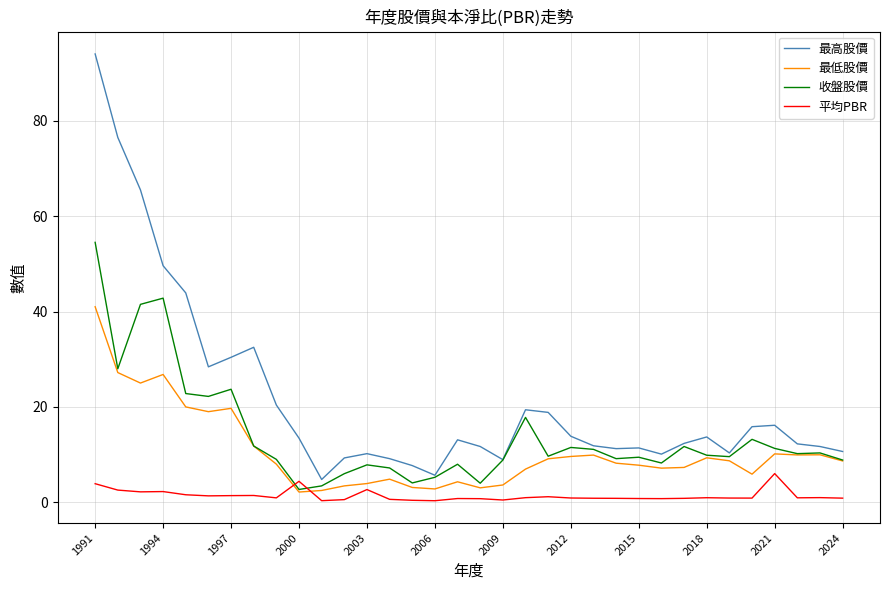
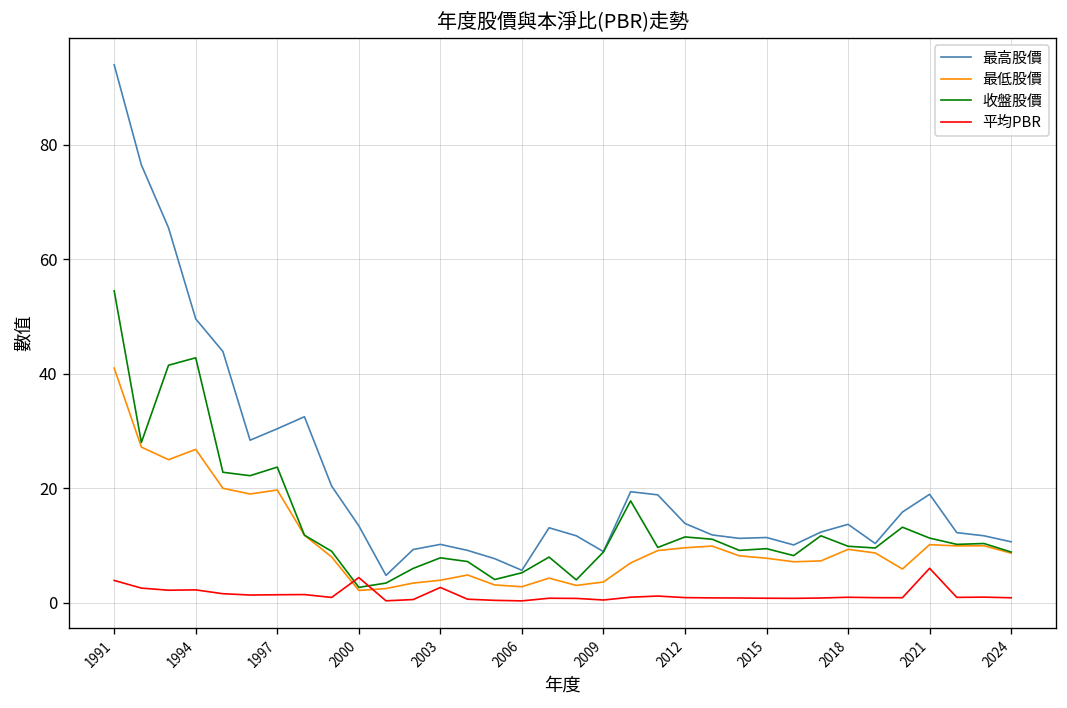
最高股價, 2021: 16 -> 19
